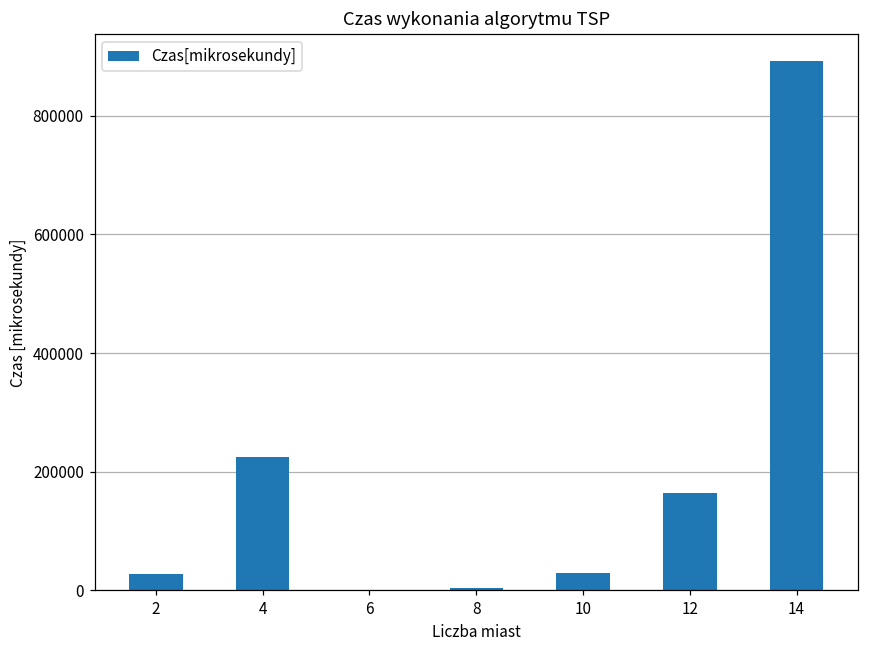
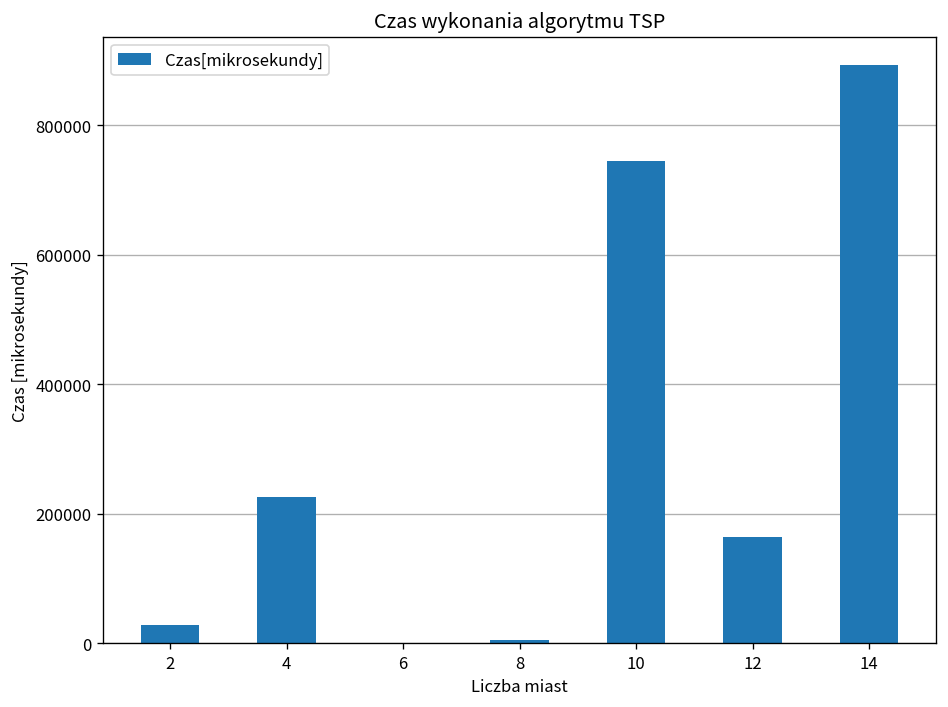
10: 30000 -> 740000
